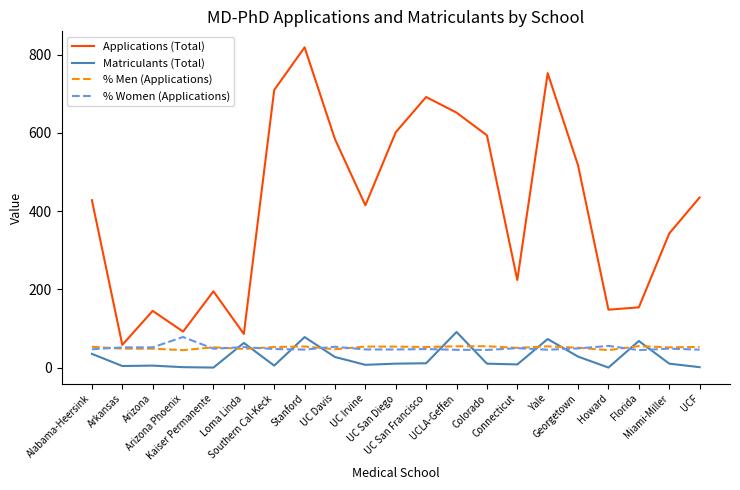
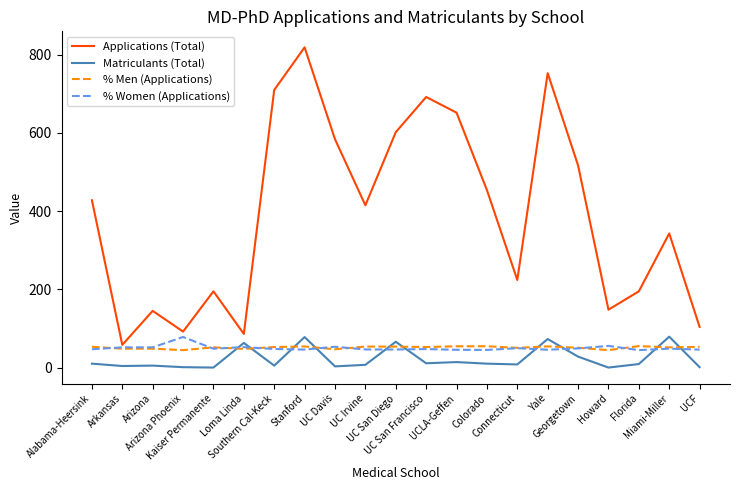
Matriculants (Total), Alabama-Heersink: 40 -> 10
Matriculants (Total), UC Davis: 30 -> 0
Matriculants (Total), UC San Diego: 10 -> 70
Matriculants (Total), UCLA-Geffen: 90 -> 10
Applications (Total), Colorado: 590 -> 450
Applications (Total), Florida: 150 -> 200
Matriculants (Total), Florida: 70 -> 10
Matriculants (Total), Miami-Miller: 10 -> 80
Applications (Total), UCF: 440 -> 100
